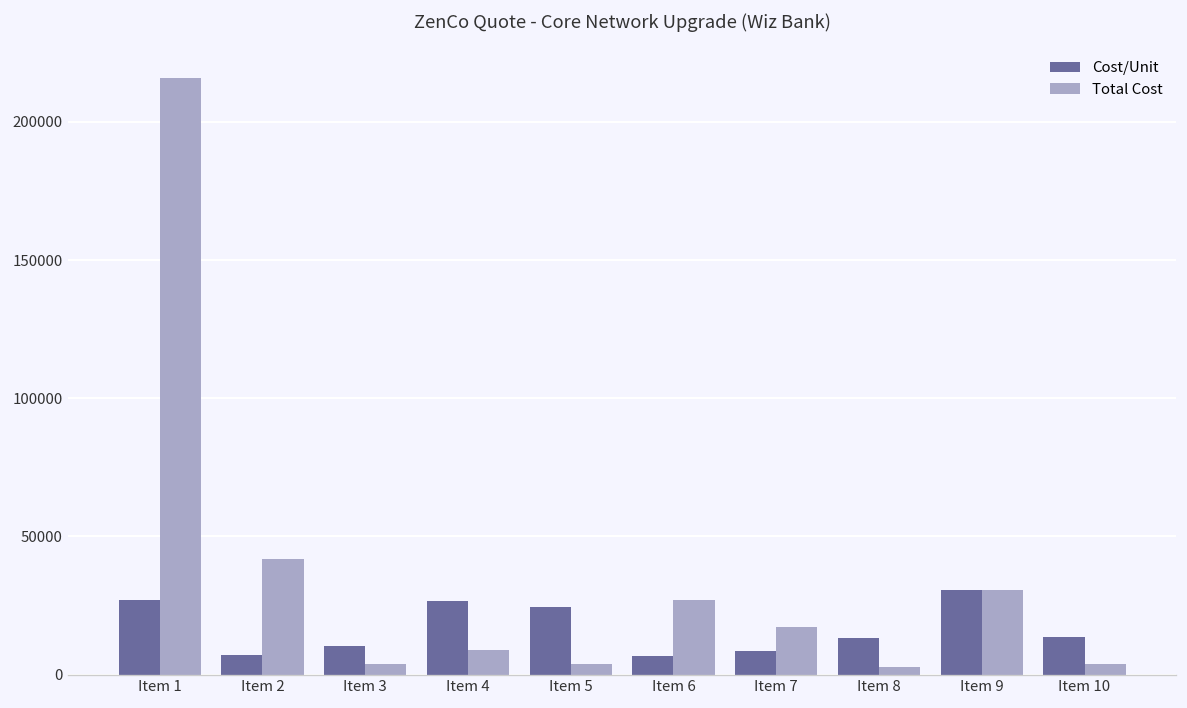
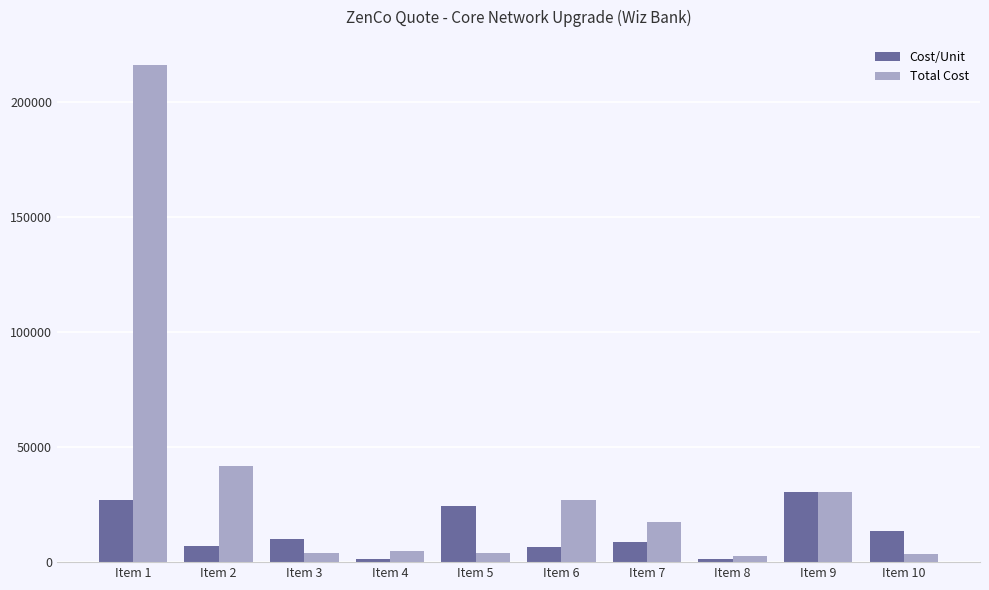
Cost/Unit, Item 4: 27000 -> 1000
Total Cost, Item 4: 9000 -> 5000
Cost/Unit, Item 8: 13000 -> 1000
